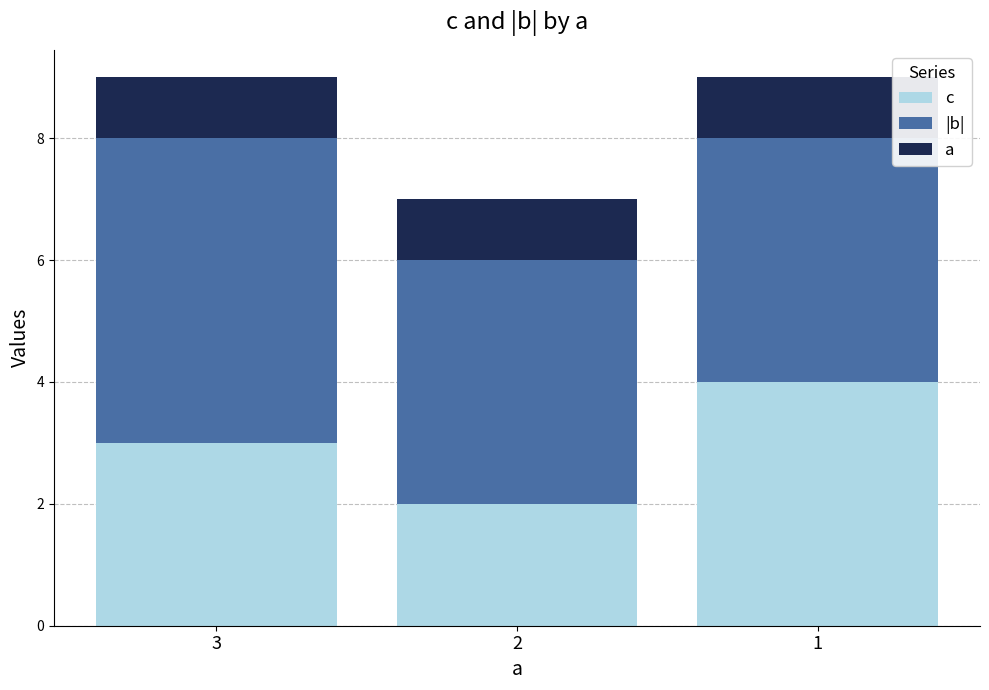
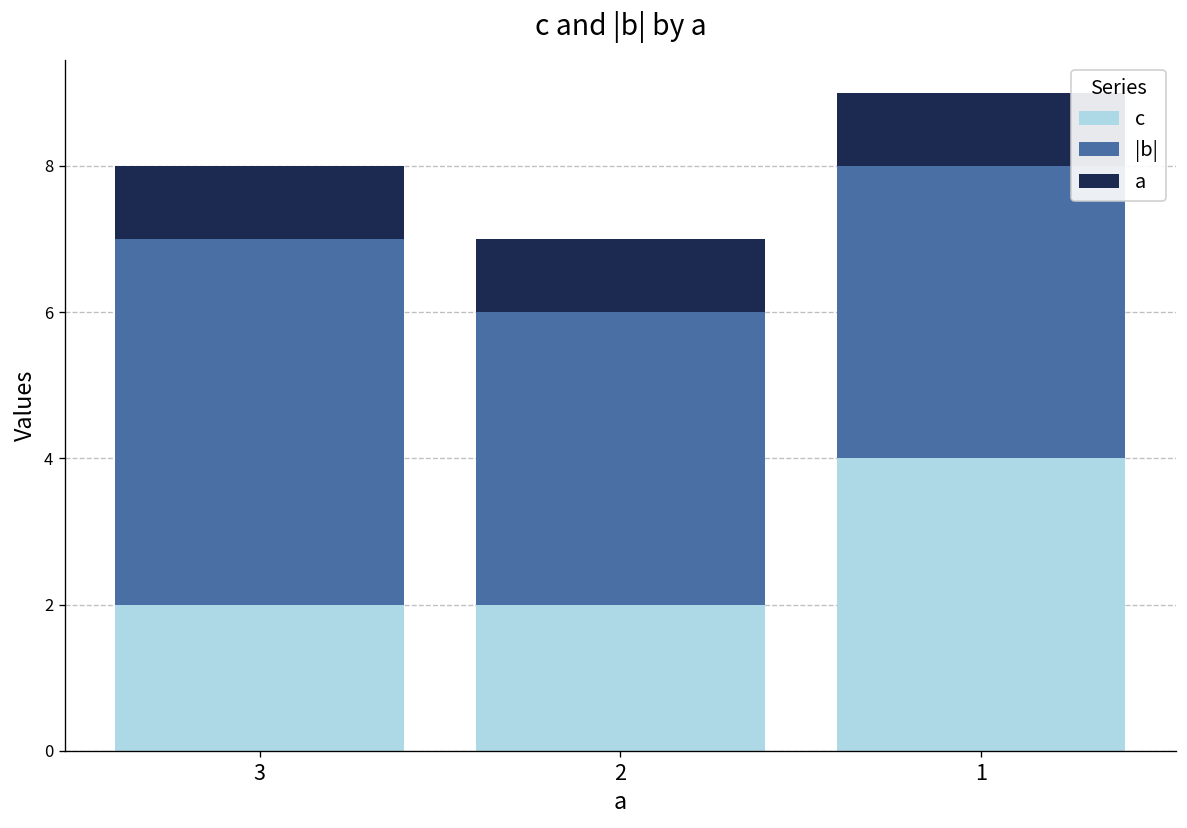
c, 3: 3 -> 2
